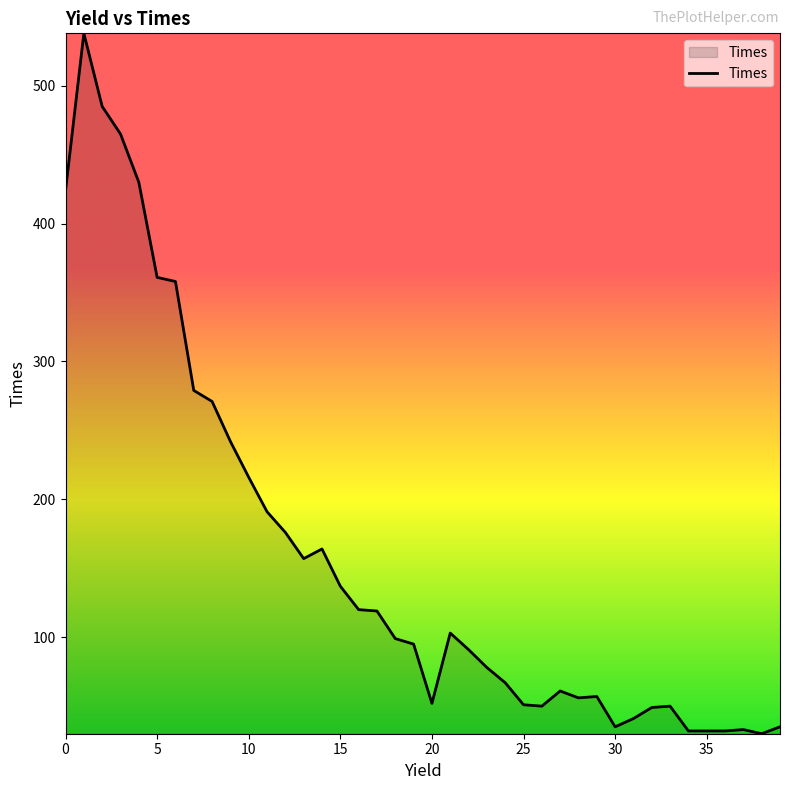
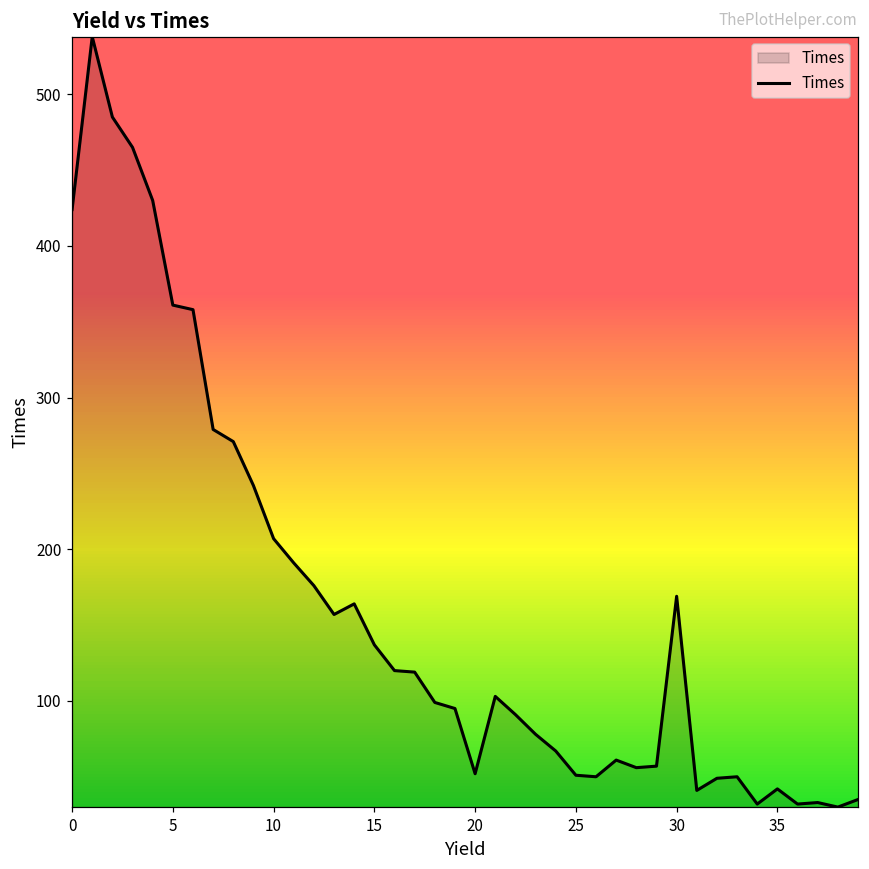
10: 216 -> 207
30: 35 -> 169
35: 32 -> 42
